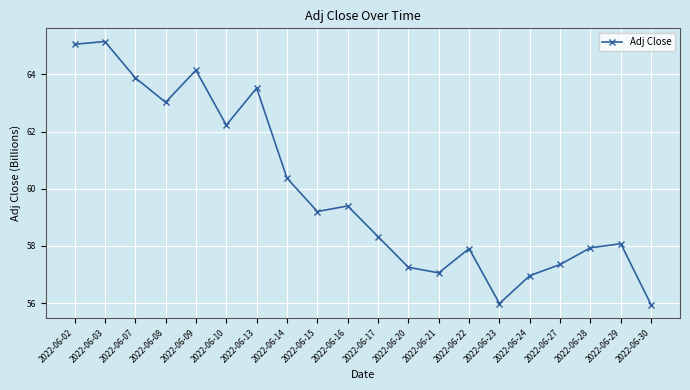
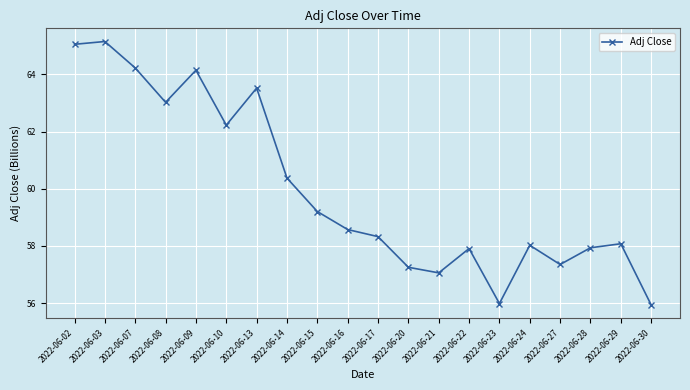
2022-06-07: 63.9 -> 64.2
2022-06-16: 59.4 -> 58.6
2022-06-24: 57.0 -> 58.0
